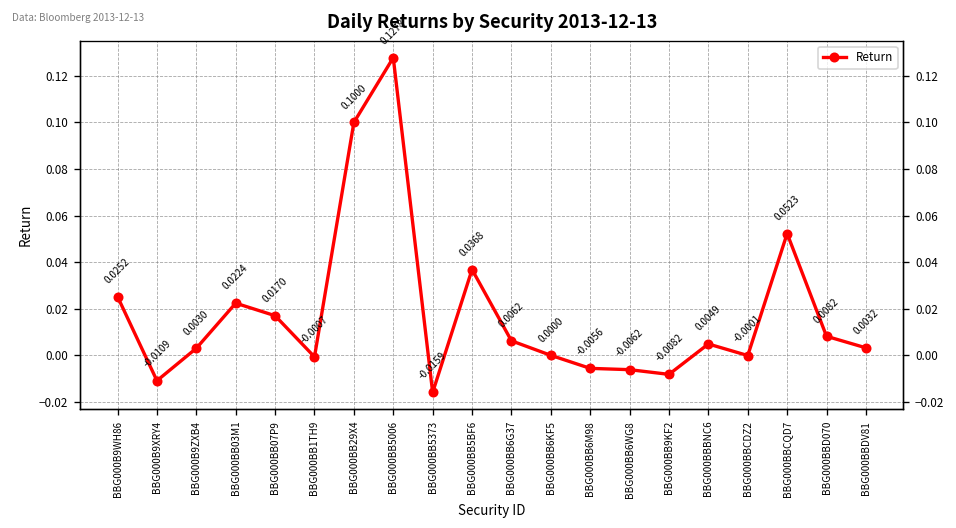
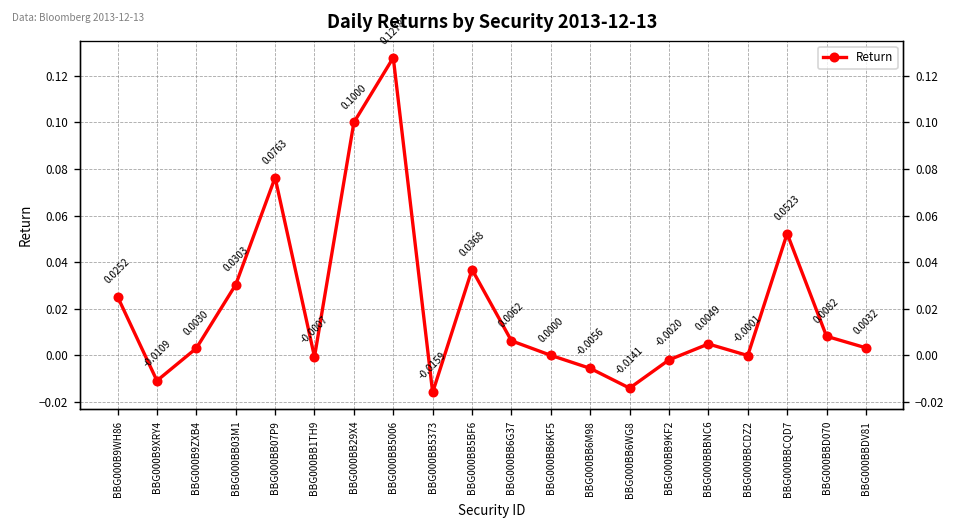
BBG000BB03M1: 0.0224 -> 0.0303
BBG000BB07P9: 0.0170 -> 0.0763
BBG000BB6WG8: -0.0062 -> -0.0141
BBG000BB9KF2: -0.0082 -> -0.0020
